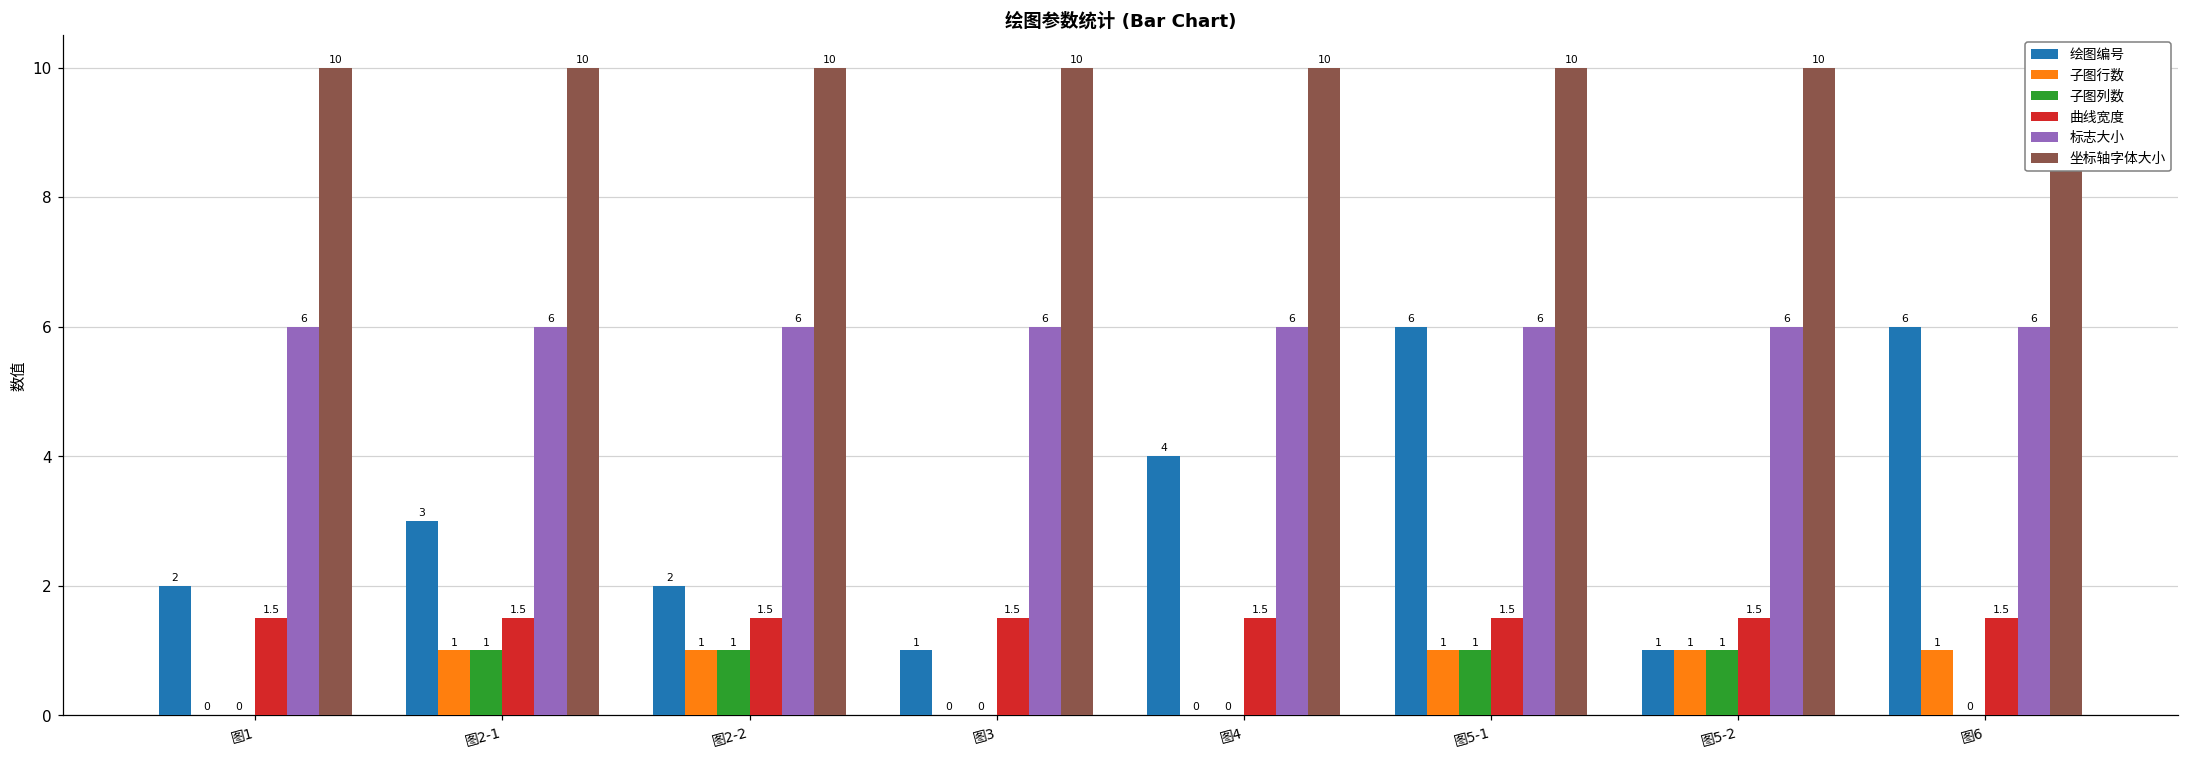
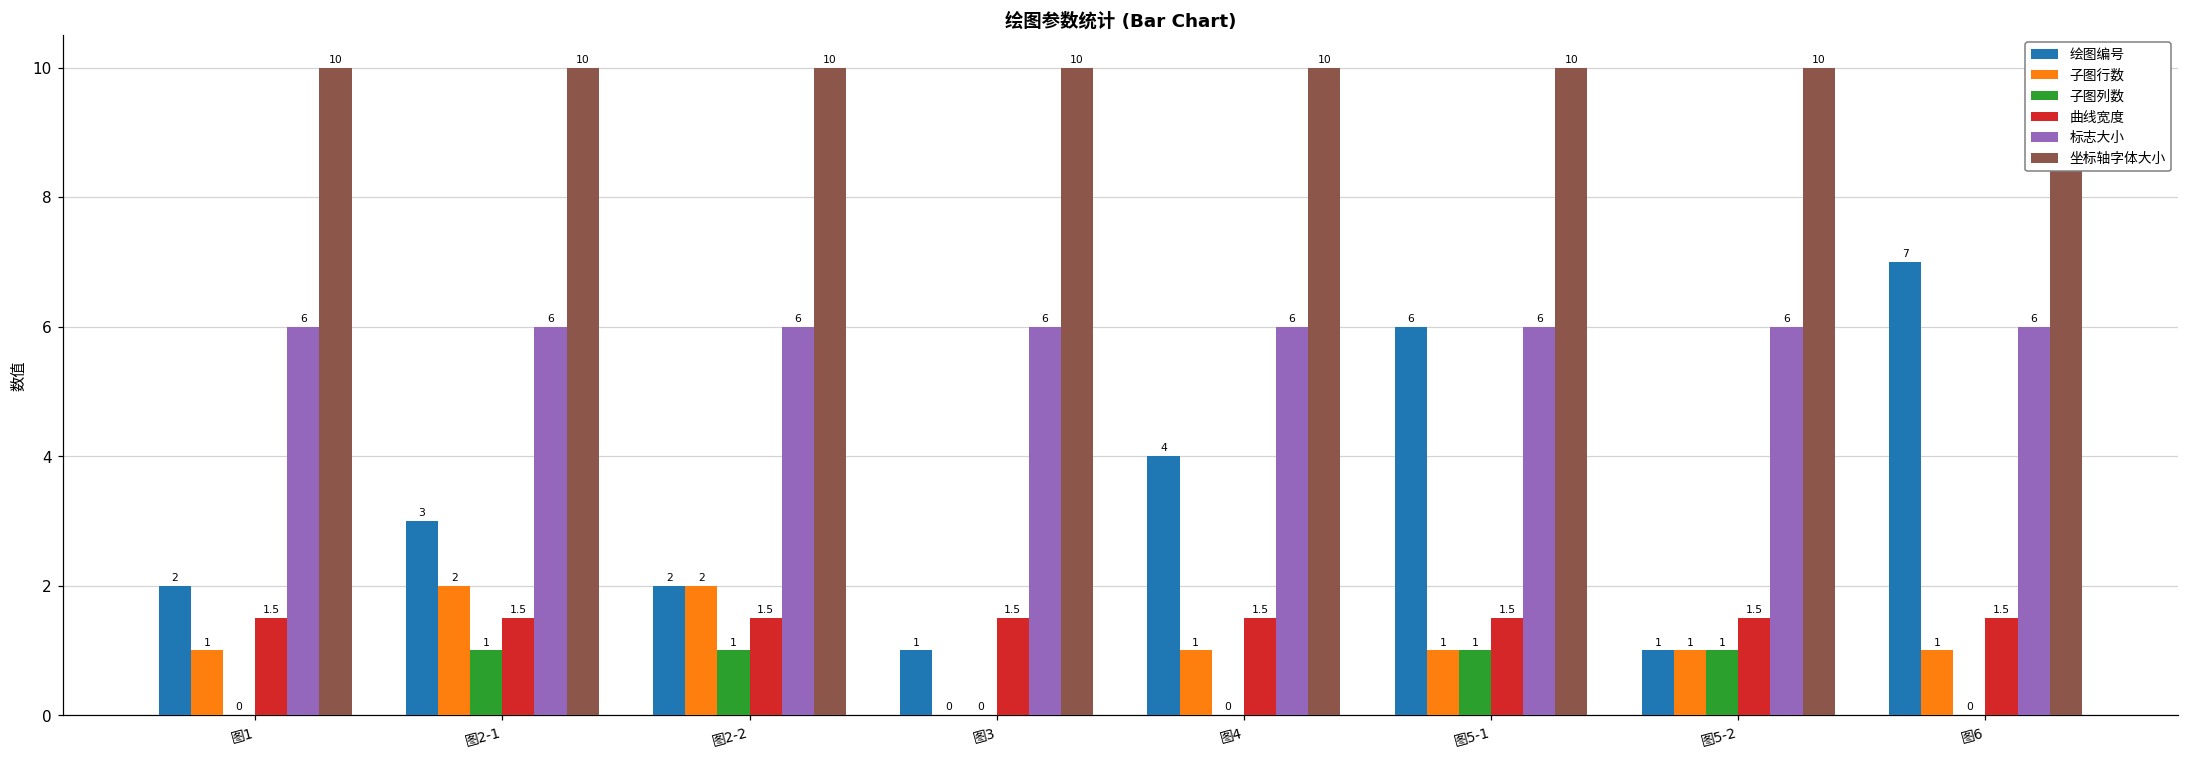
子图行数, 图1: 0 -> 1
子图行数, 图2-1: 1 -> 2
子图行数, 图2-2: 1 -> 2
子图行数, 图4: 0 -> 1
绘图编号, 图6: 6 -> 7
